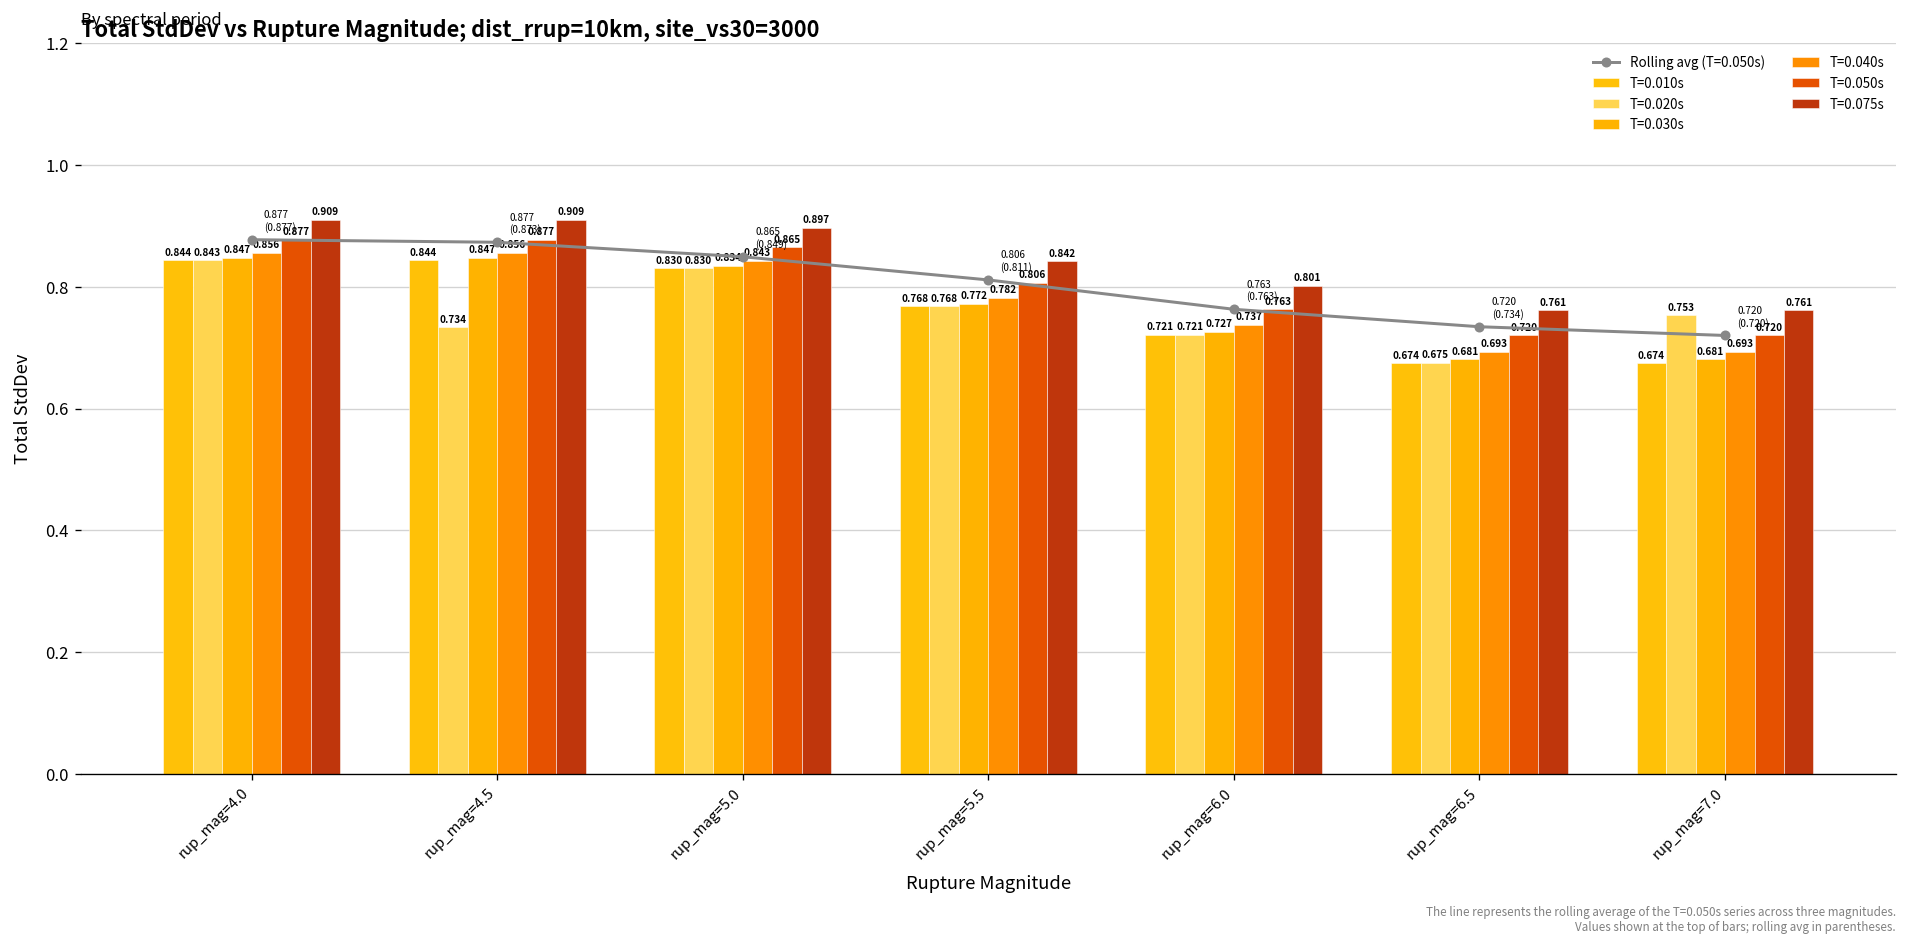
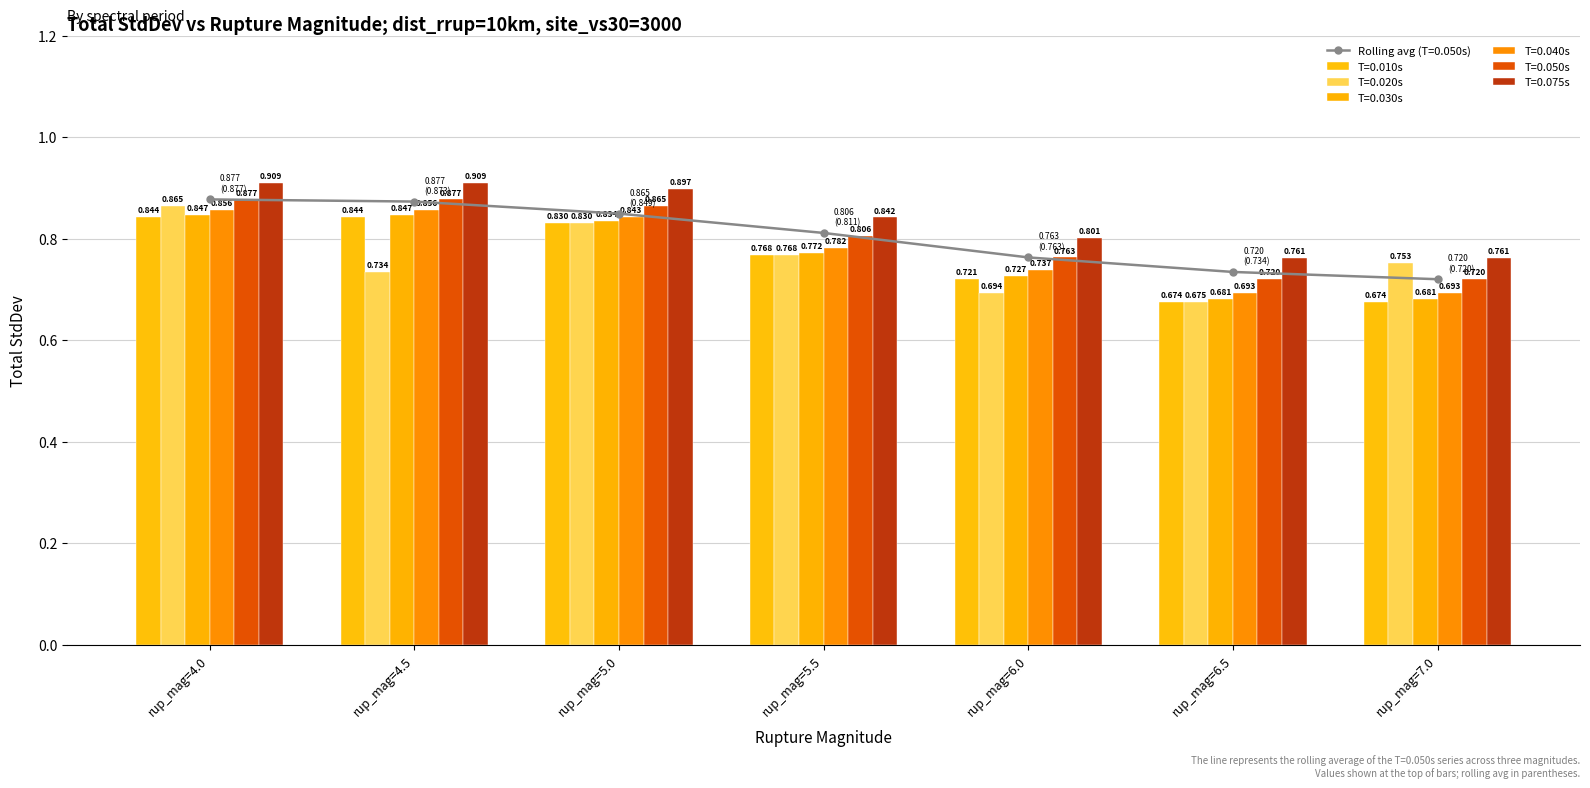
T=0.020s, rup_mag=4.0: 0.843 -> 0.865
T=0.020s, rup_mag=6.0: 0.721 -> 0.694
